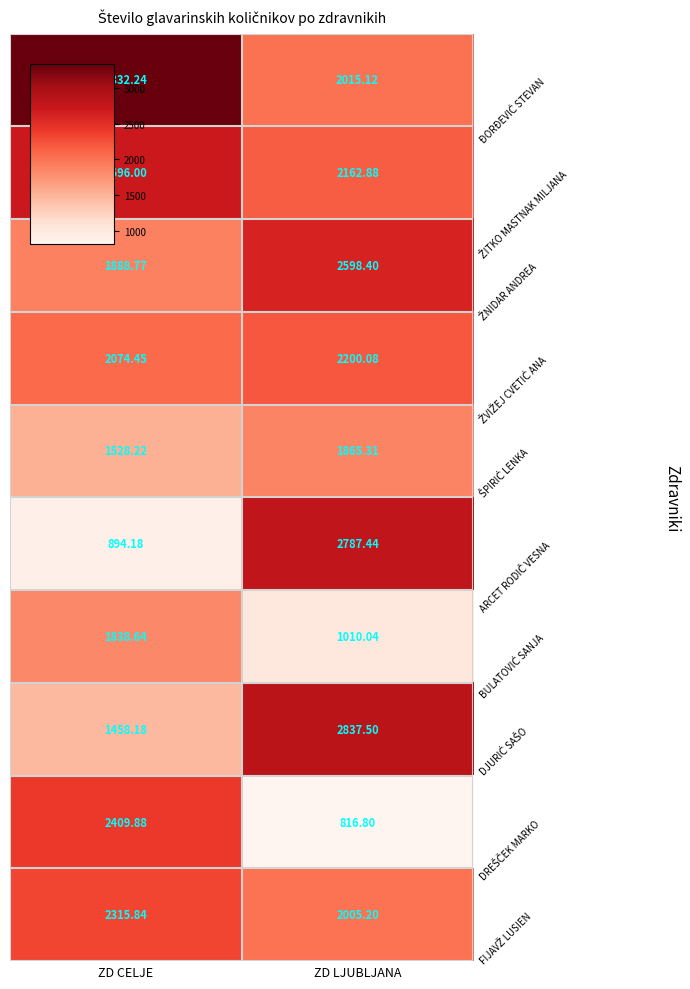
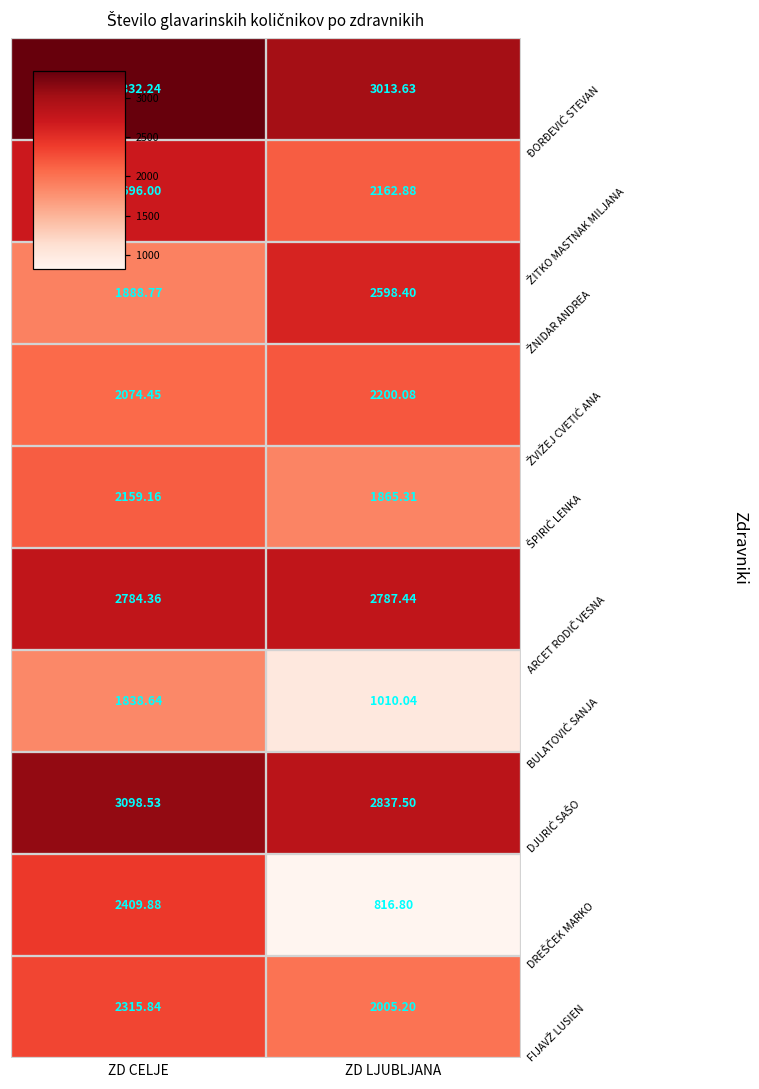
ĐORĐEVIĆ STEVAN, ZD LJUBLJANA: 2015.12 -> 3013.63
ŠPIRIĆ LENKA, ZD CELJE: 1528.22 -> 2159.16
ARCET RODIČ VESNA, ZD CELJE: 894.18 -> 2784.36
DJURIĆ SAŠO, ZD CELJE: 1458.18 -> 3098.53
